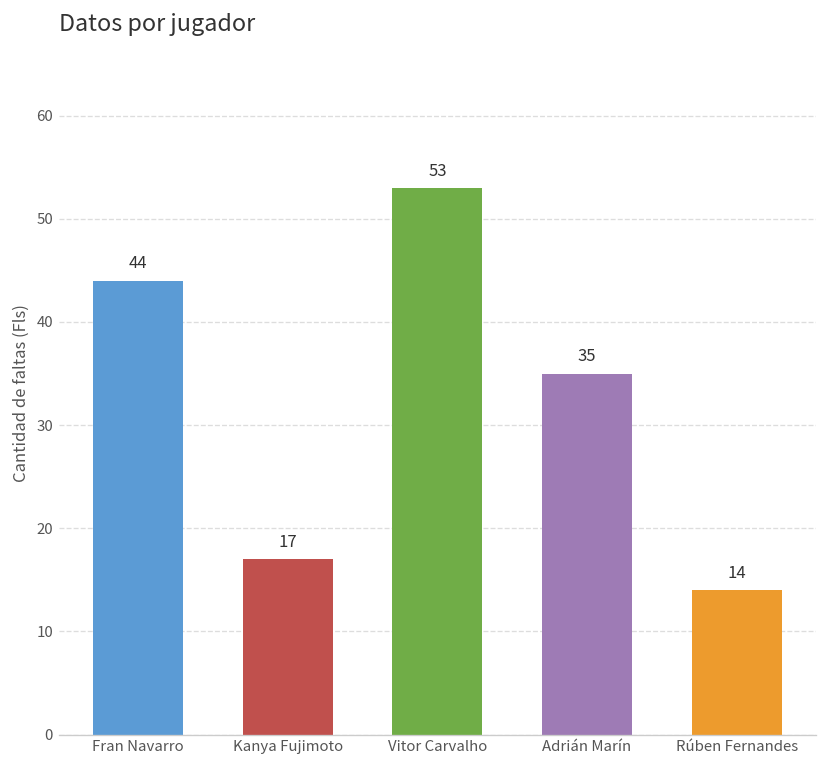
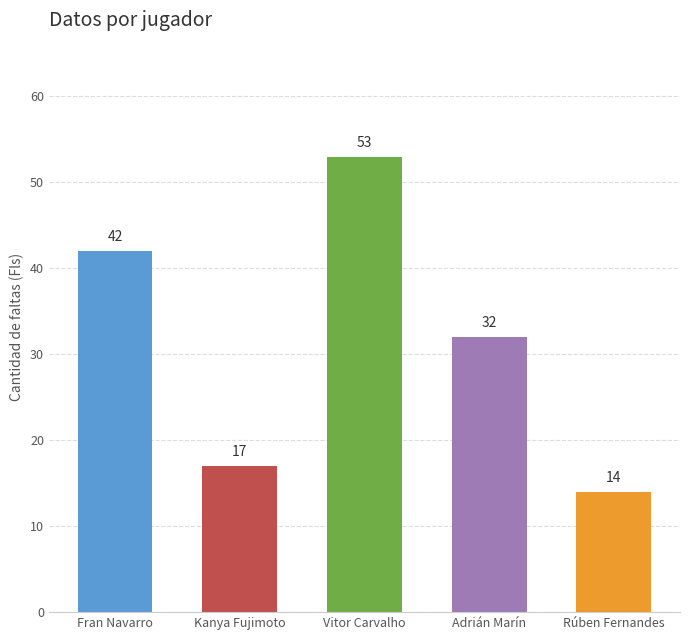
Fran Navarro: 44 -> 42
Adrián Marín: 35 -> 32
